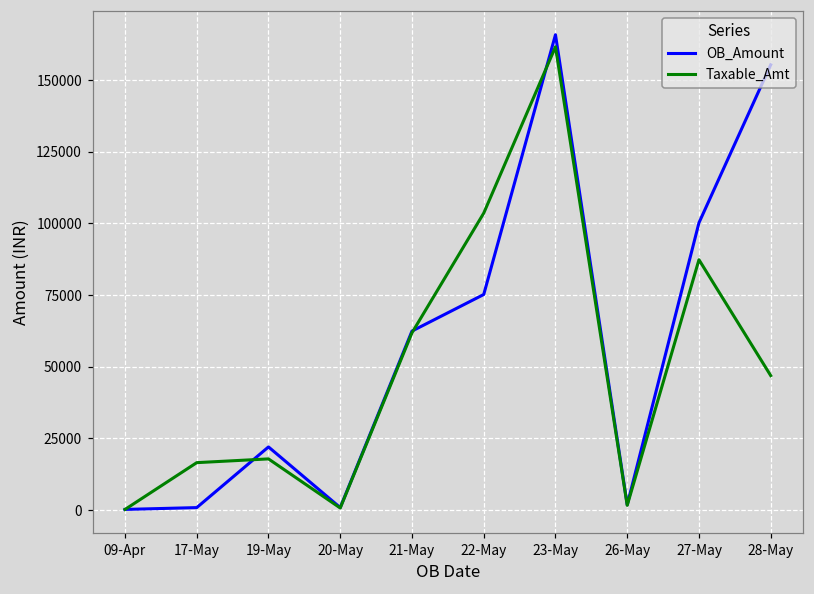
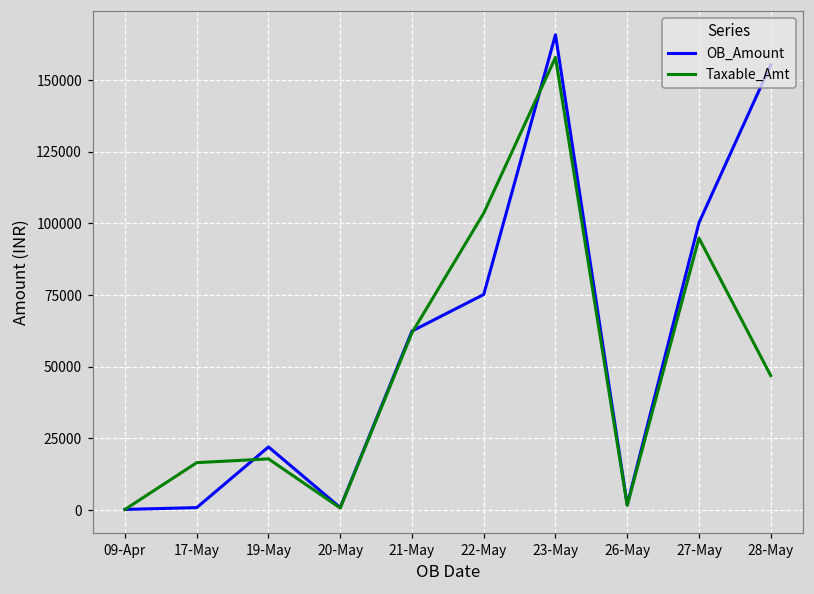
Taxable_Amt, 23-May: 162000 -> 158000
Taxable_Amt, 27-May: 87000 -> 95000
